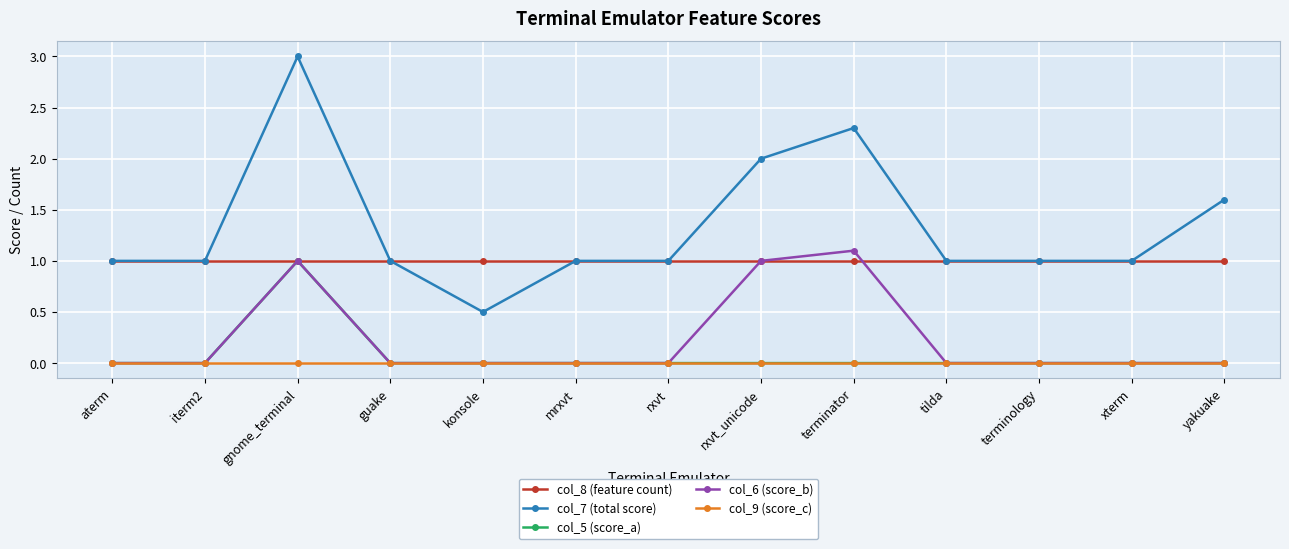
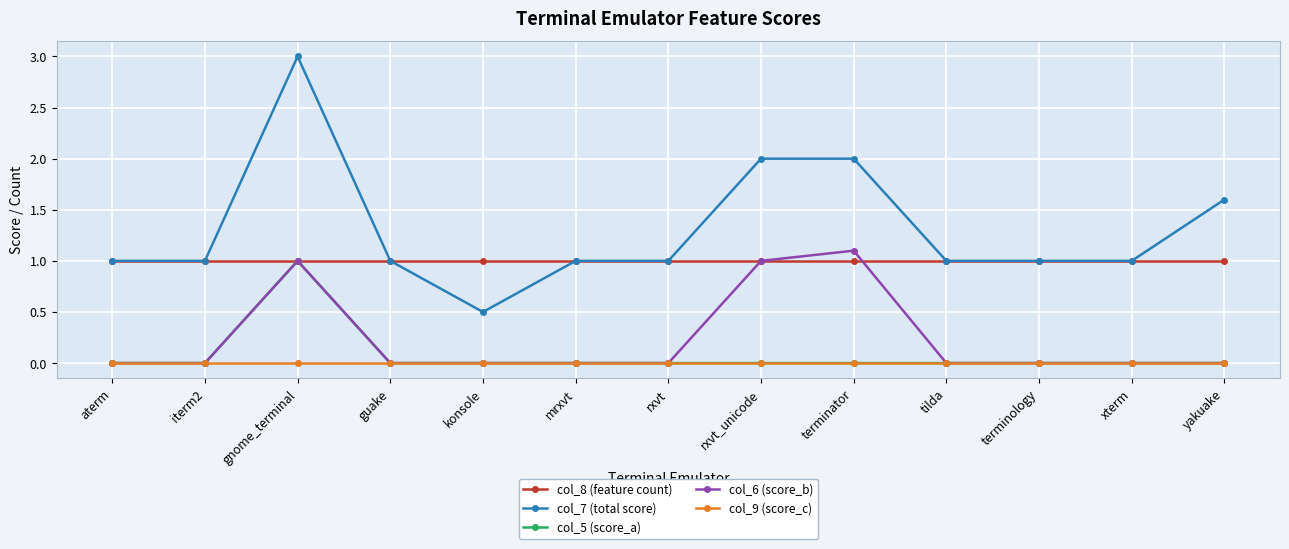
col_7 (total score), terminator: 2.3 -> 2.0
